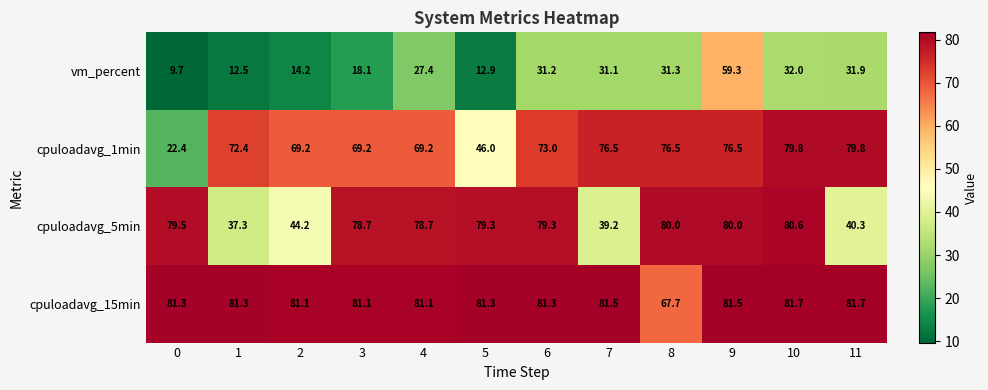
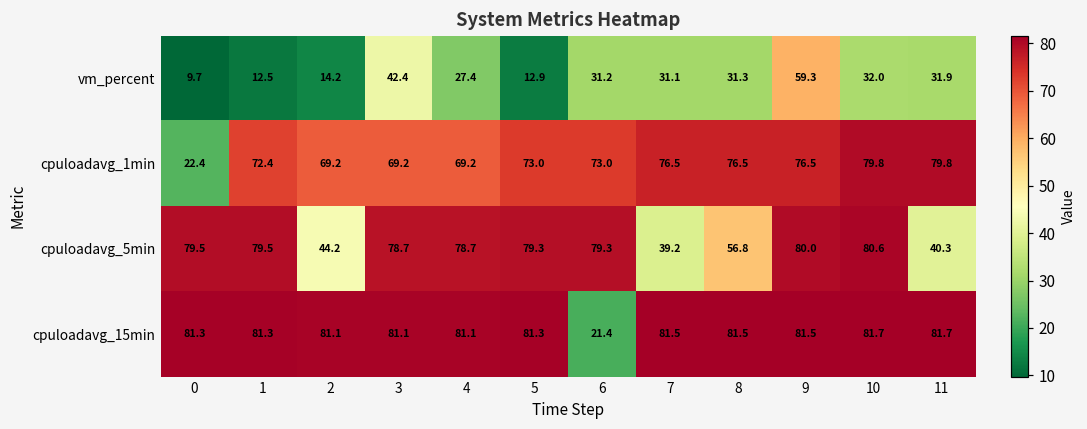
vm_percent, 3: 18.1 -> 42.4
cpuloadavg_1min, 5: 46.0 -> 73.0
cpuloadavg_5min, 1: 37.3 -> 79.5
cpuloadavg_5min, 8: 80.0 -> 56.8
cpuloadavg_15min, 6: 81.3 -> 21.4
cpuloadavg_15min, 8: 67.7 -> 81.5
